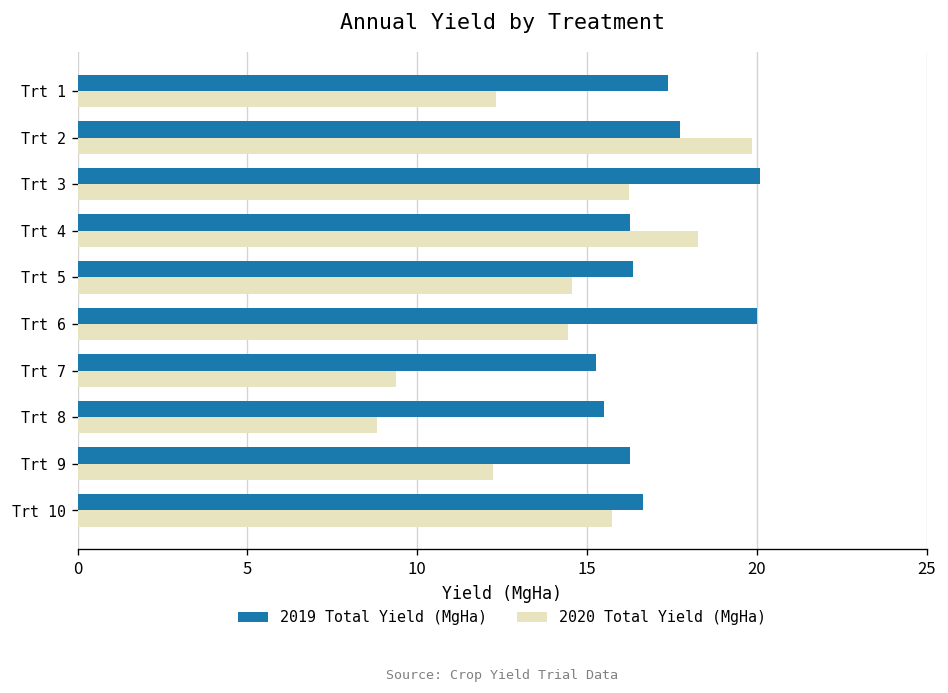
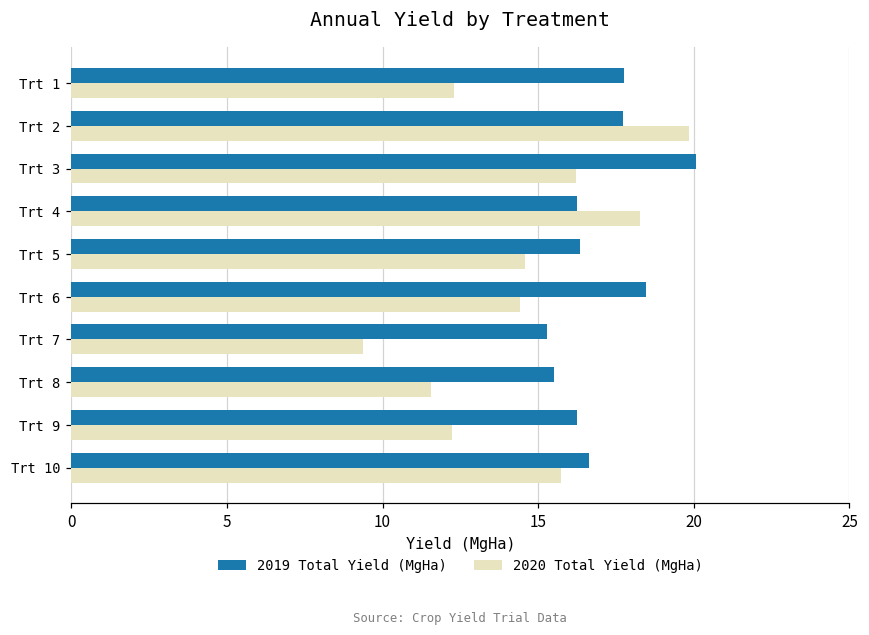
2019 Total Yield (MgHa), Trt 1: 17.4 -> 17.8
2019 Total Yield (MgHa), Trt 6: 20.0 -> 18.5
2020 Total Yield (MgHa), Trt 8: 8.8 -> 11.6
